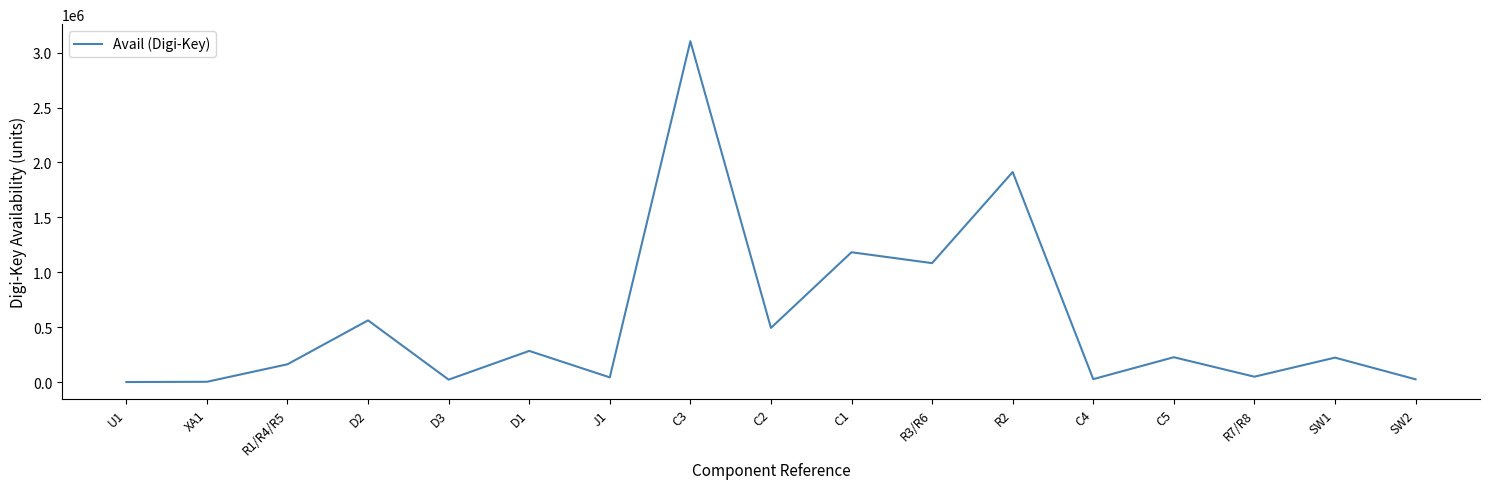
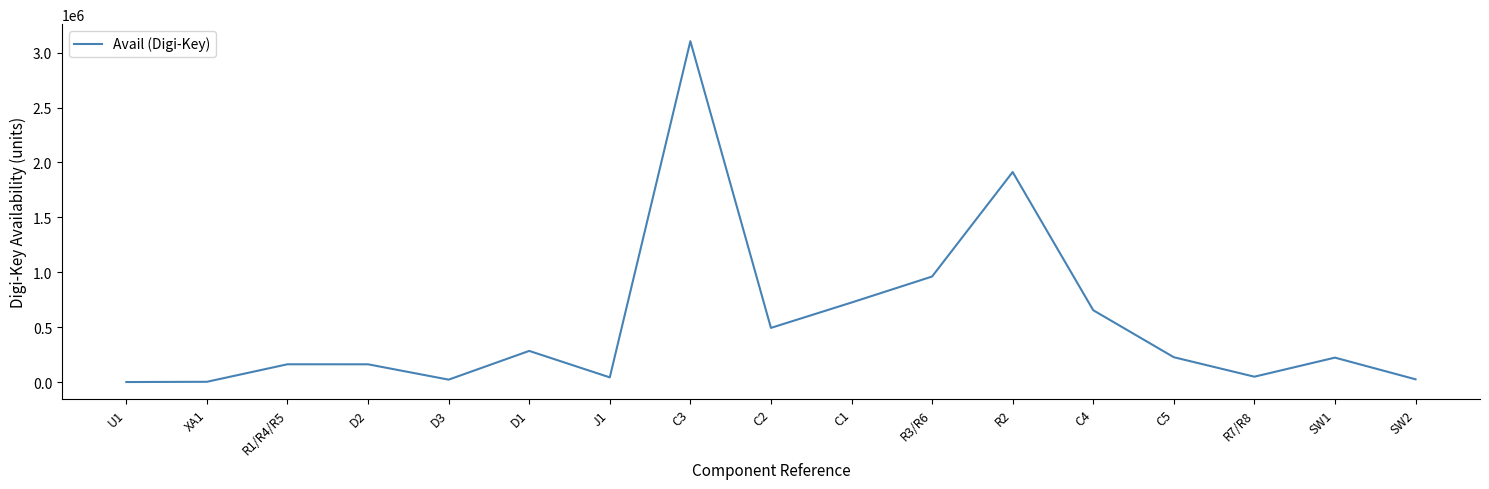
D2: 560000 -> 160000
C1: 1180000 -> 720000
R3/R6: 1080000 -> 960000
C4: 30000 -> 650000
